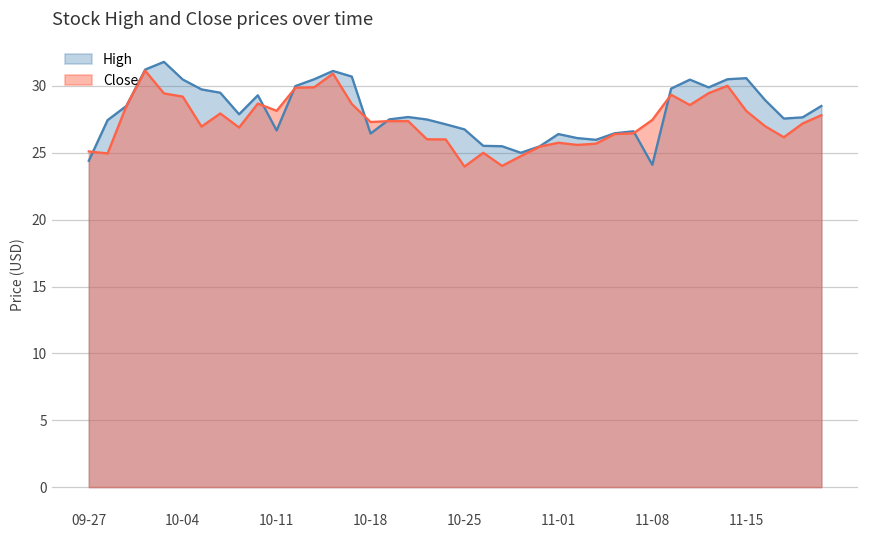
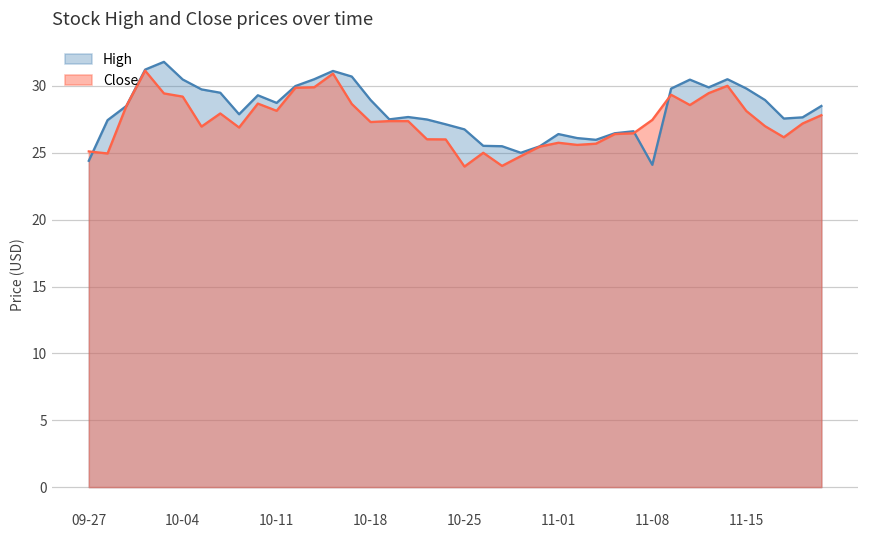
High, 10-11: 26.7 -> 28.7
High, 10-18: 26.4 -> 29.0
High, 11-15: 30.6 -> 29.8
